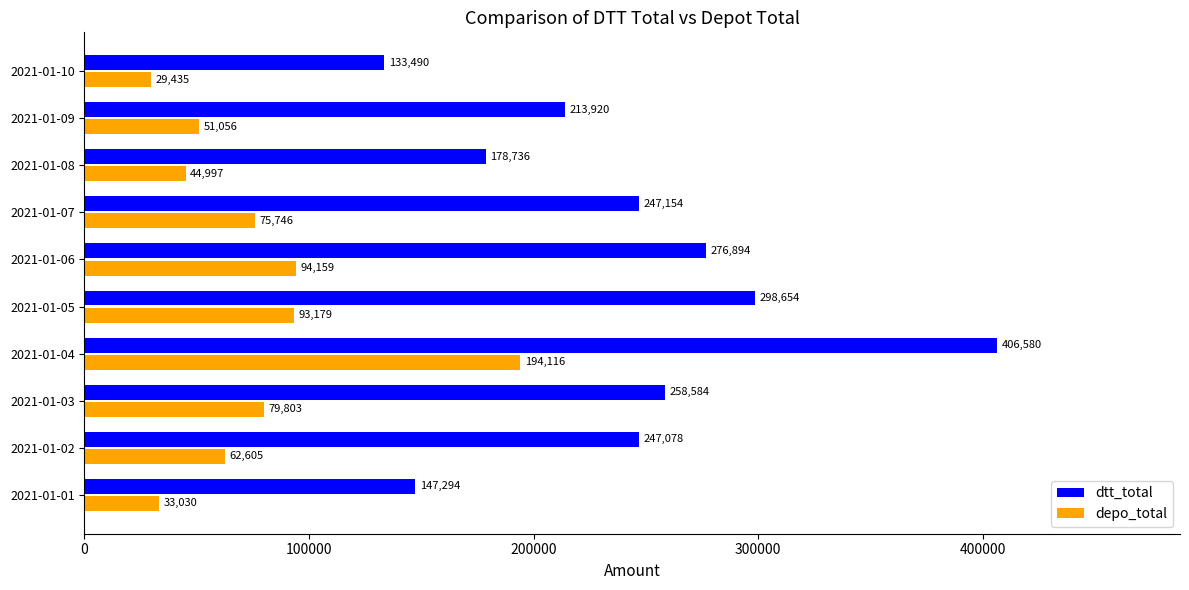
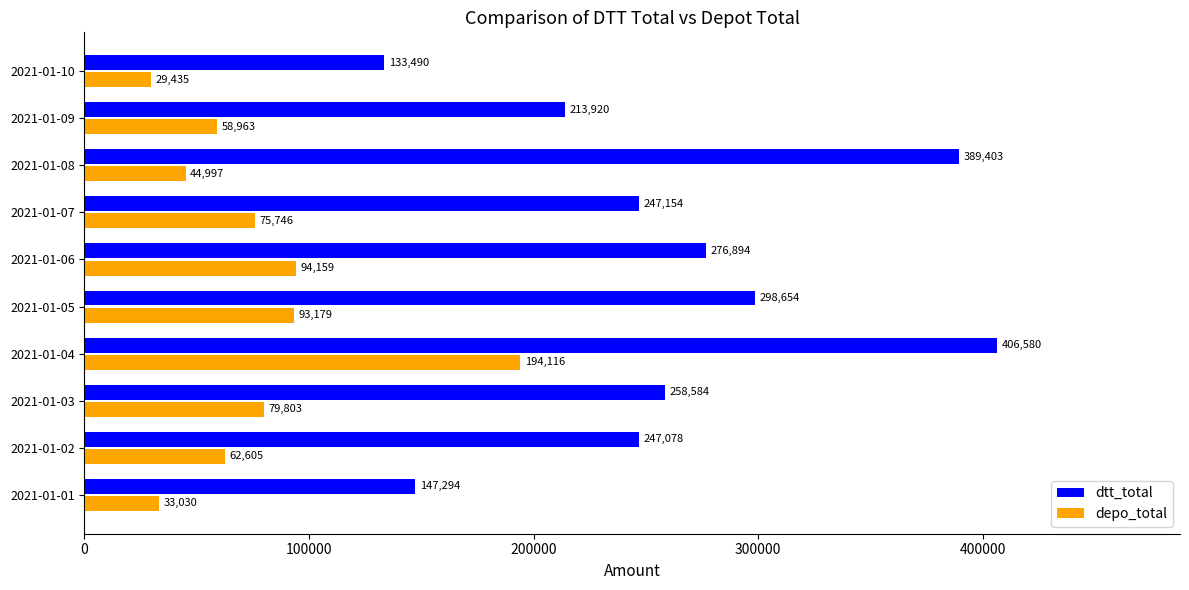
depo_total, 2021-01-09: 51,056 -> 58,963
dtt_total, 2021-01-08: 178,736 -> 389,403
